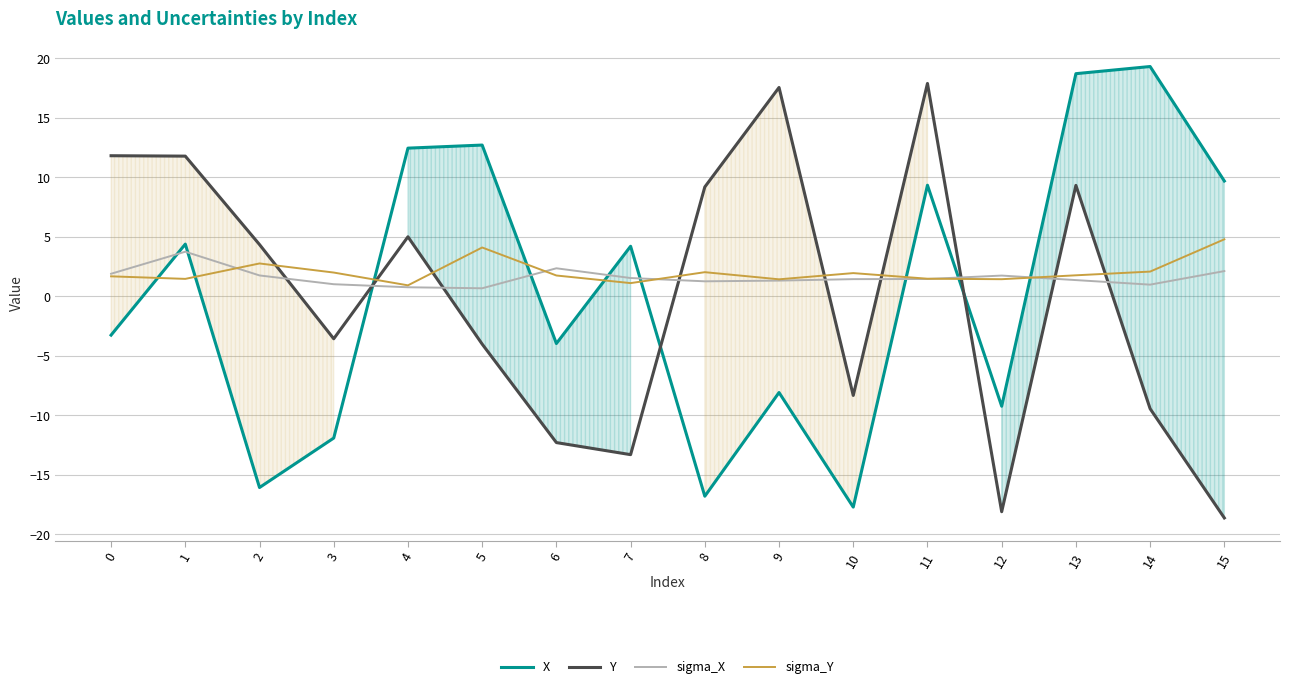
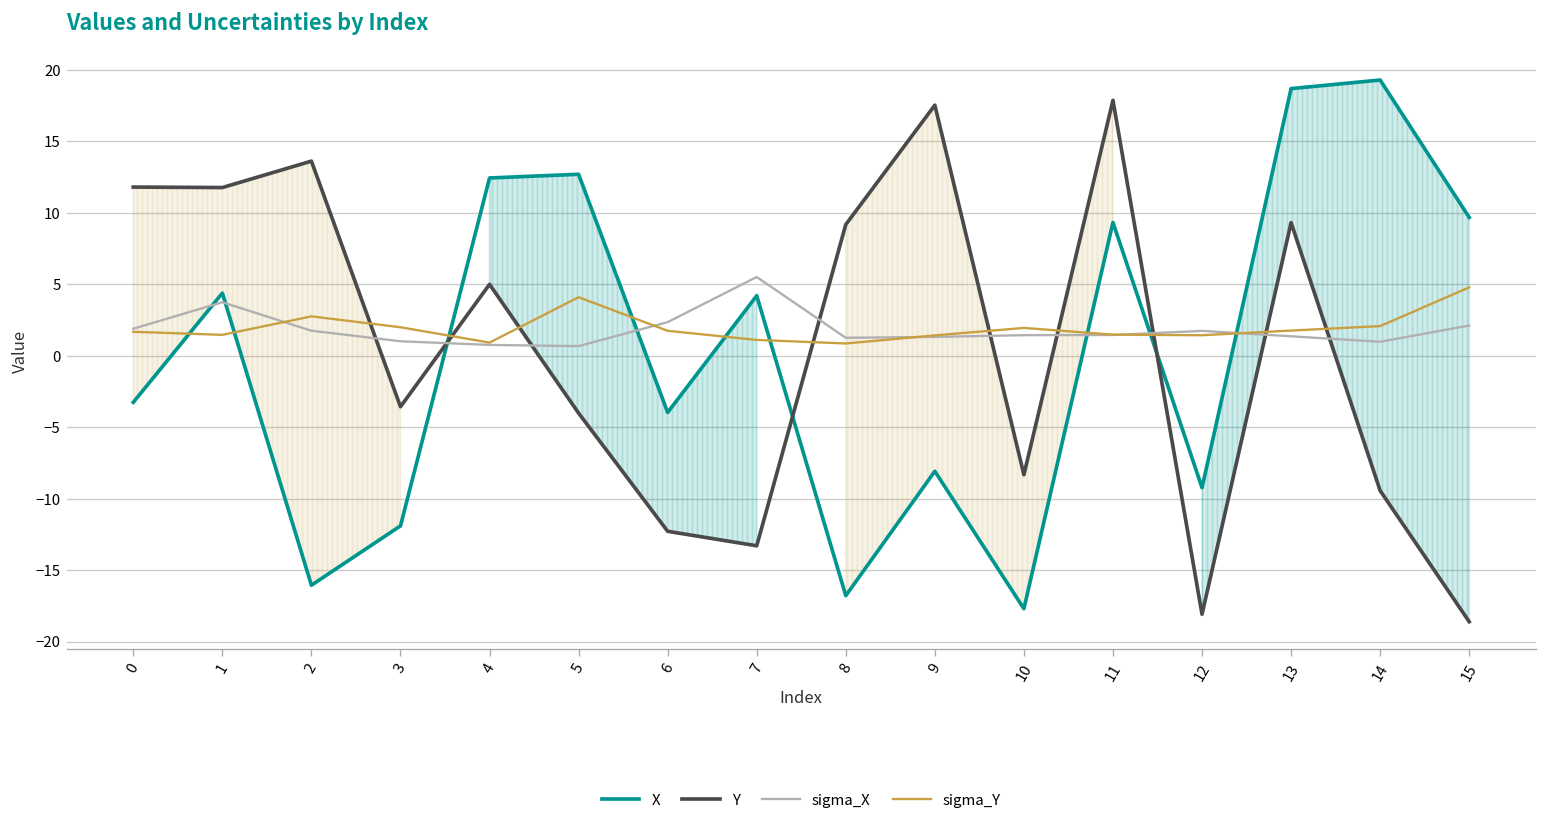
Y, 2: 4.3 -> 13.6
sigma_X, 7: 1.5 -> 5.5
sigma_Y, 8: 2.0 -> 0.9
